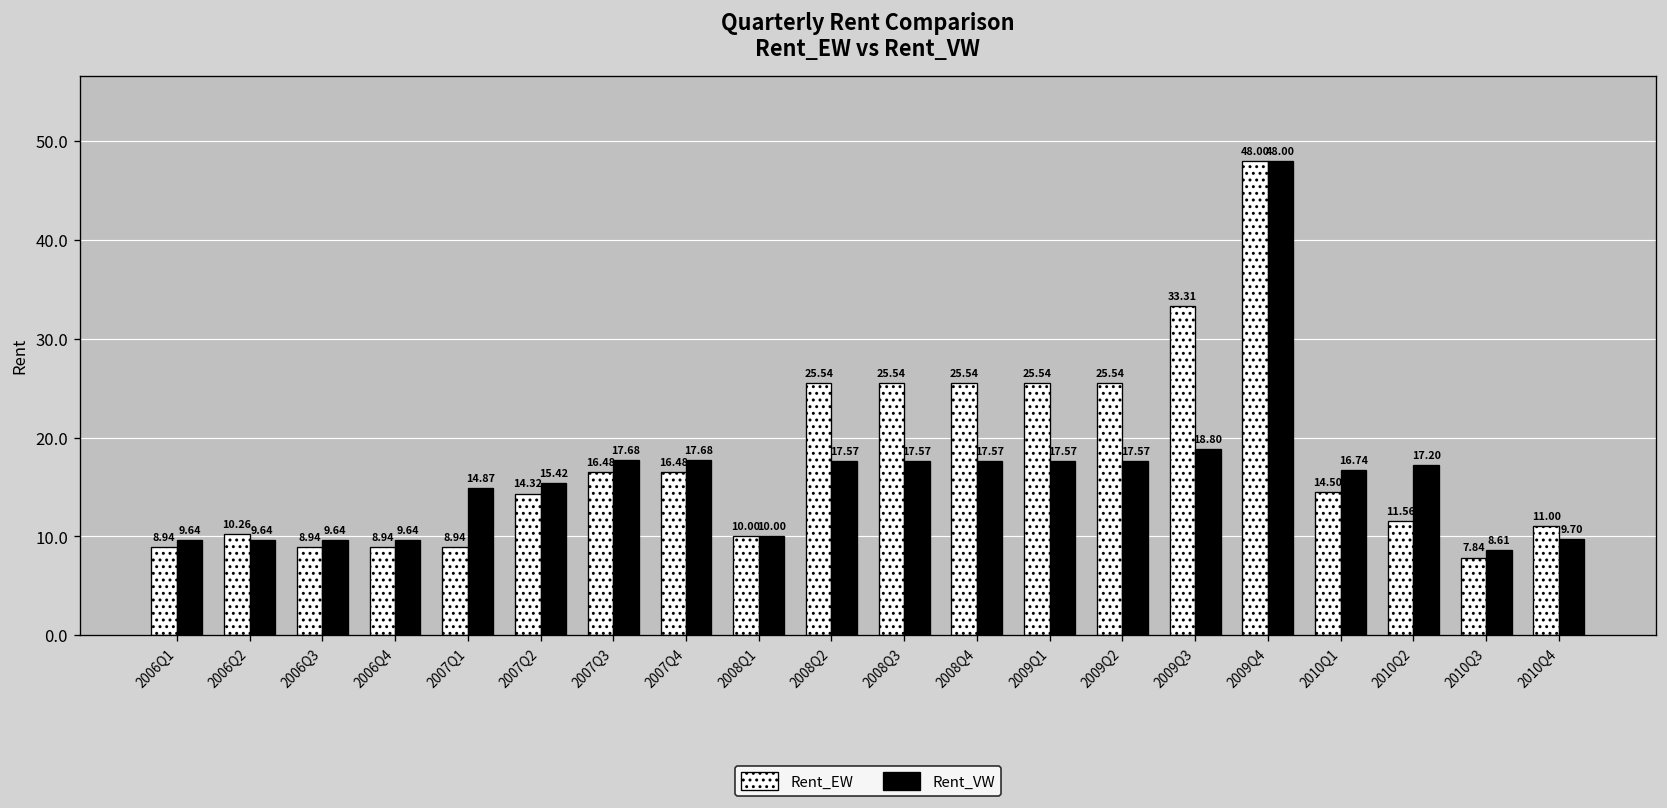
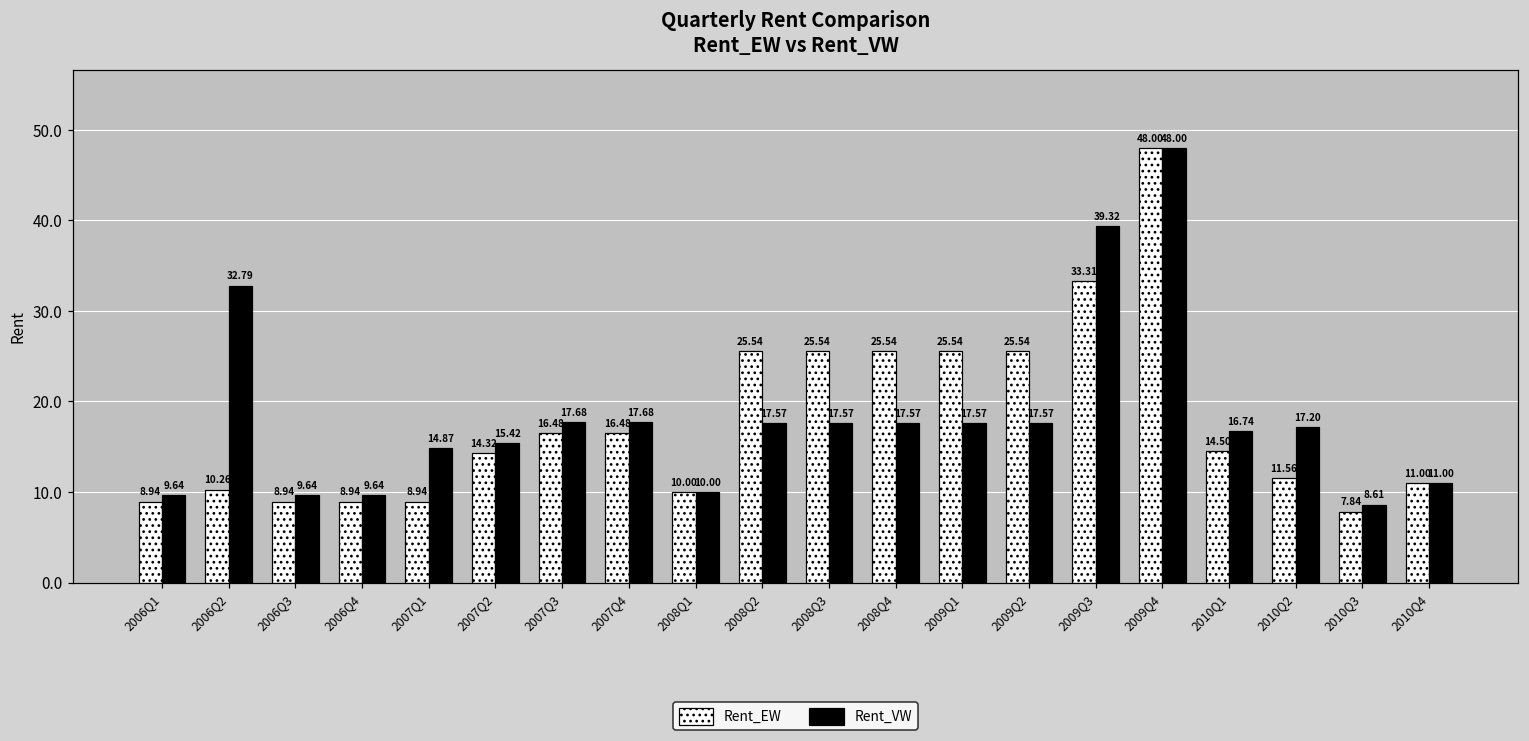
Rent_VW, 2006Q2: 9.64 -> 32.79
Rent_VW, 2009Q3: 18.80 -> 39.32
Rent_VW, 2010Q4: 9.70 -> 11.00
